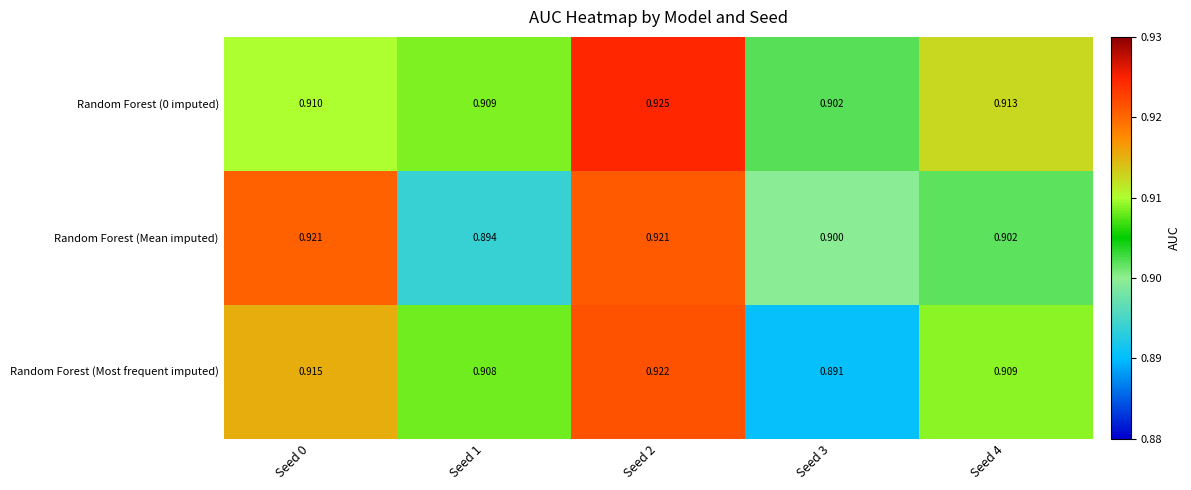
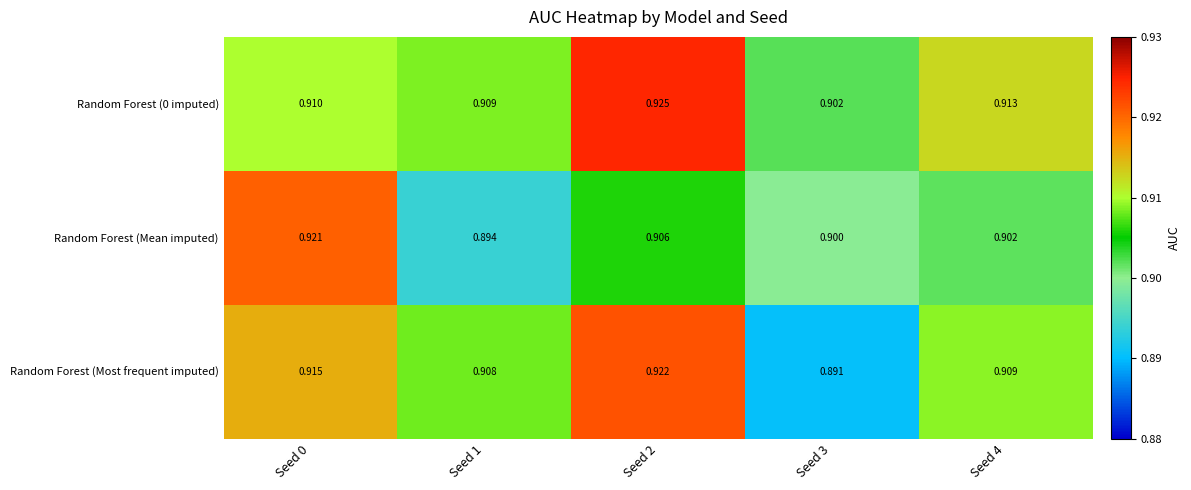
Random Forest (Mean imputed), Seed 2: 0.921 -> 0.906
